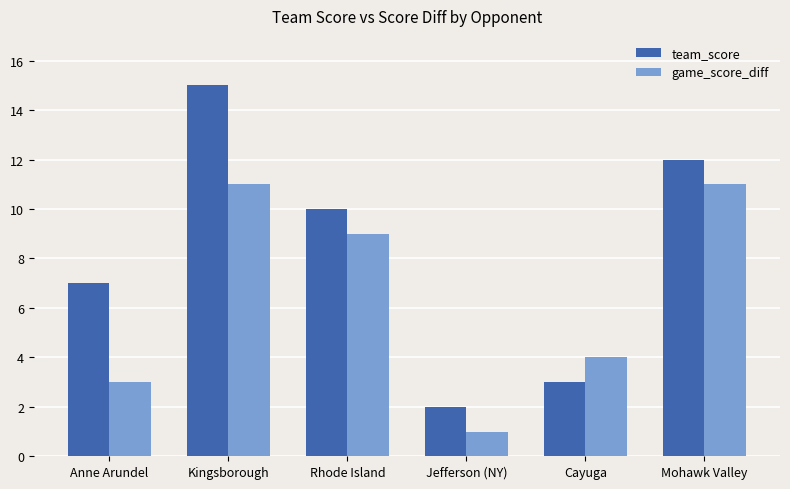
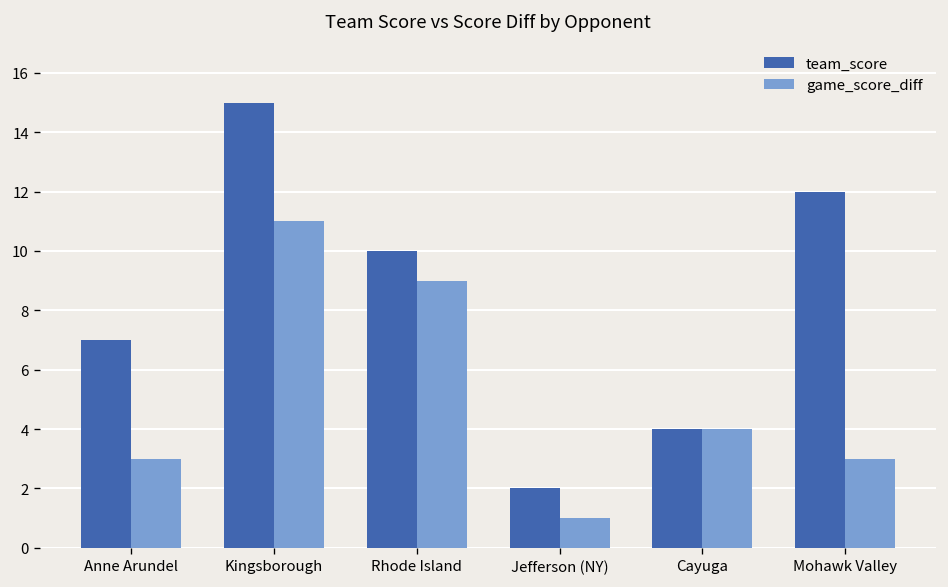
team_score, Cayuga: 3 -> 4
game_score_diff, Mohawk Valley: 11 -> 3
